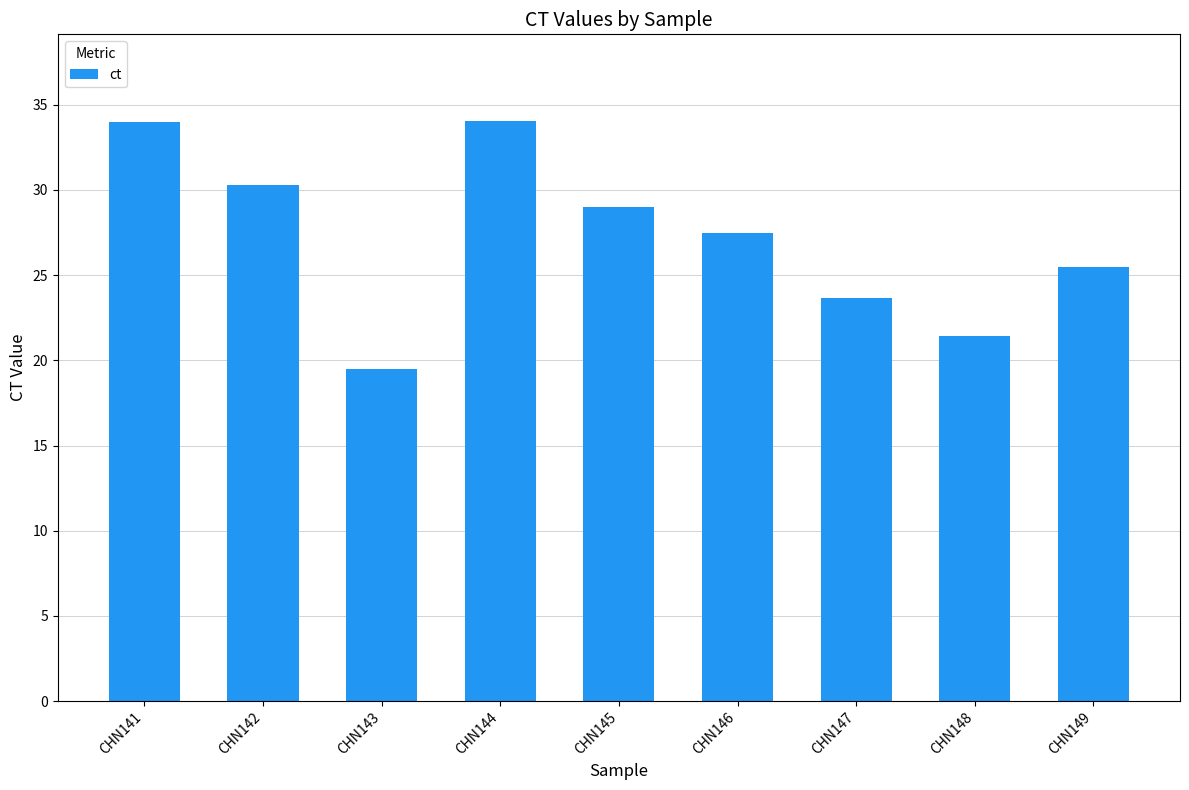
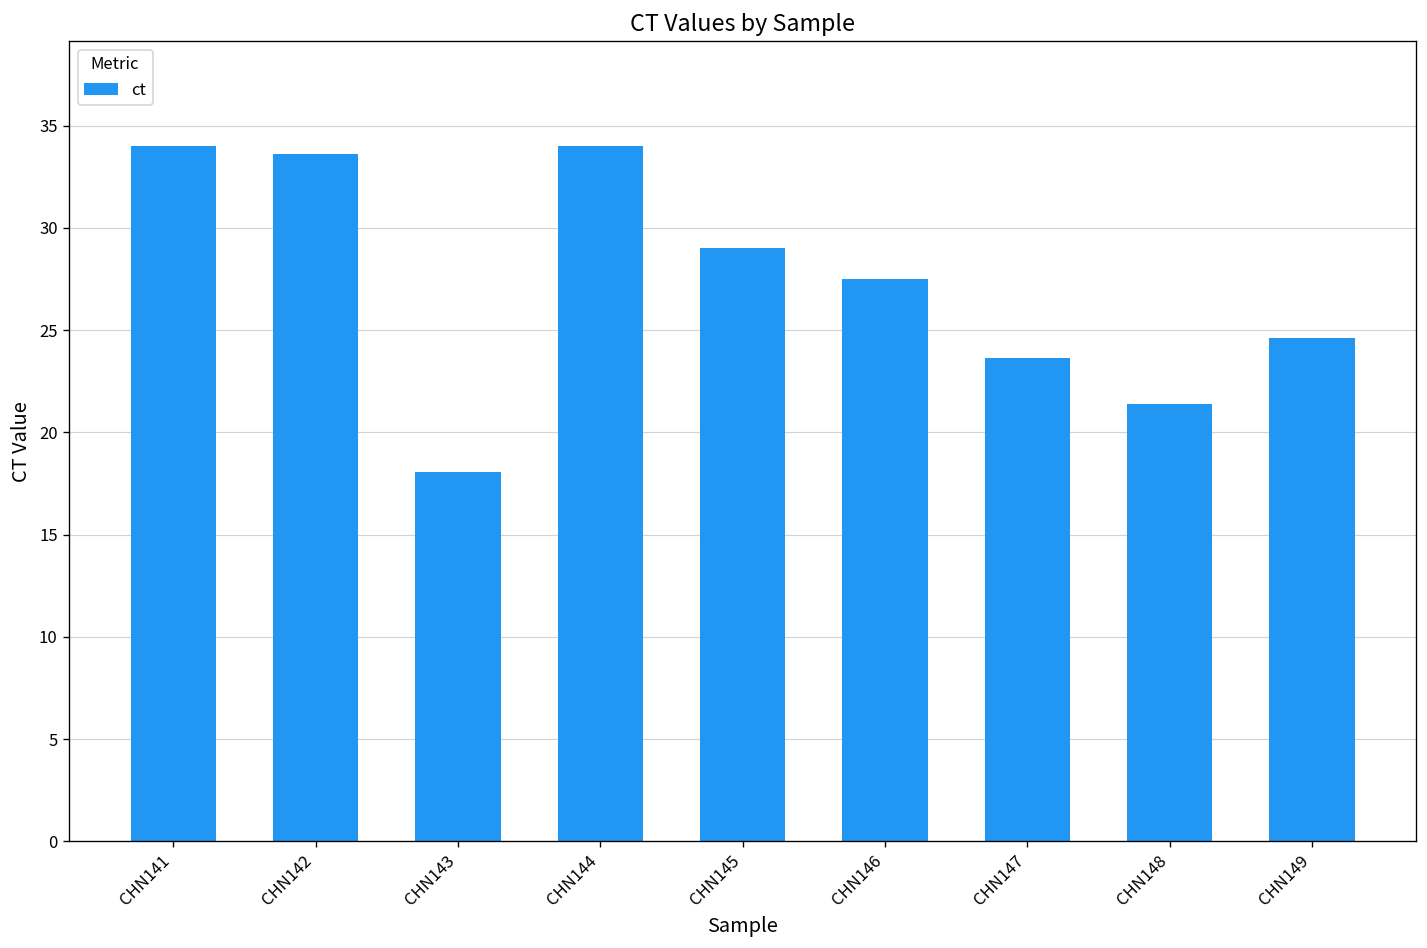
CHN142: 30.3 -> 33.6
CHN143: 19.5 -> 18.1
CHN149: 25.5 -> 24.6
